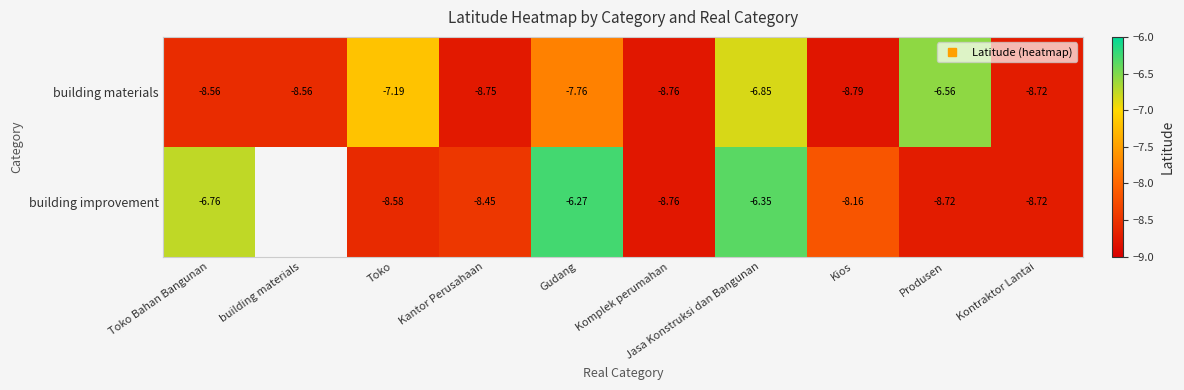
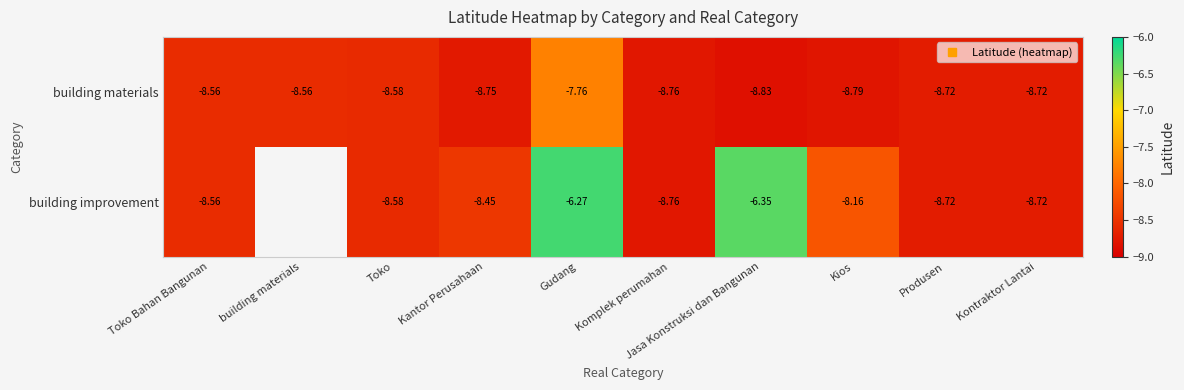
building materials, Toko: -7.19 -> -8.58
building materials, Jasa Konstruksi dan Bangunan: -6.85 -> -8.83
building materials, Produsen: -6.56 -> -8.72
building improvement, Toko Bahan Bangunan: -6.76 -> -8.56
